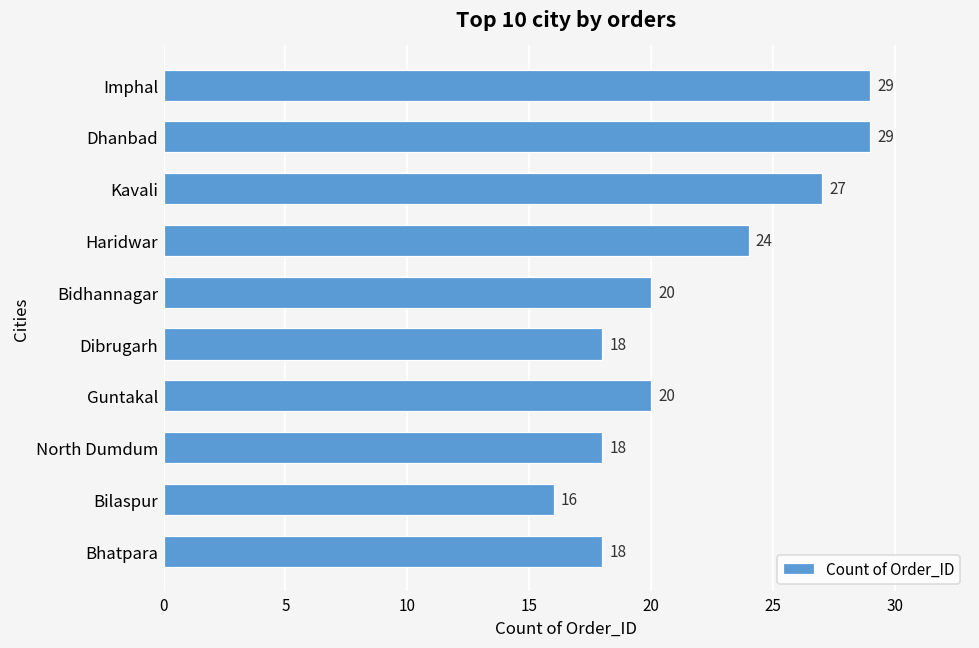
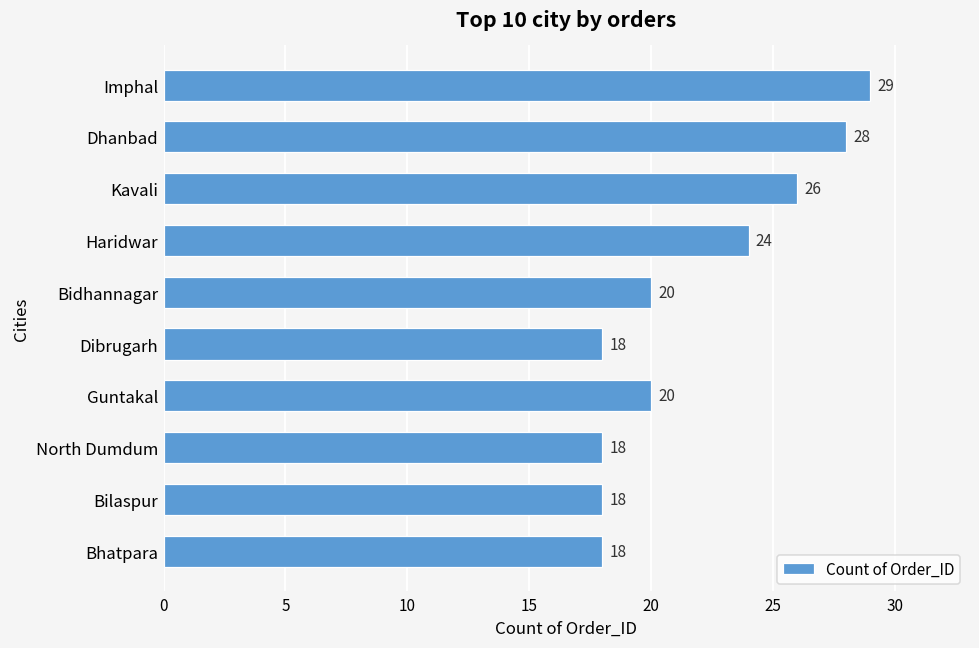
Dhanbad: 29 -> 28
Kavali: 27 -> 26
Bilaspur: 16 -> 18
